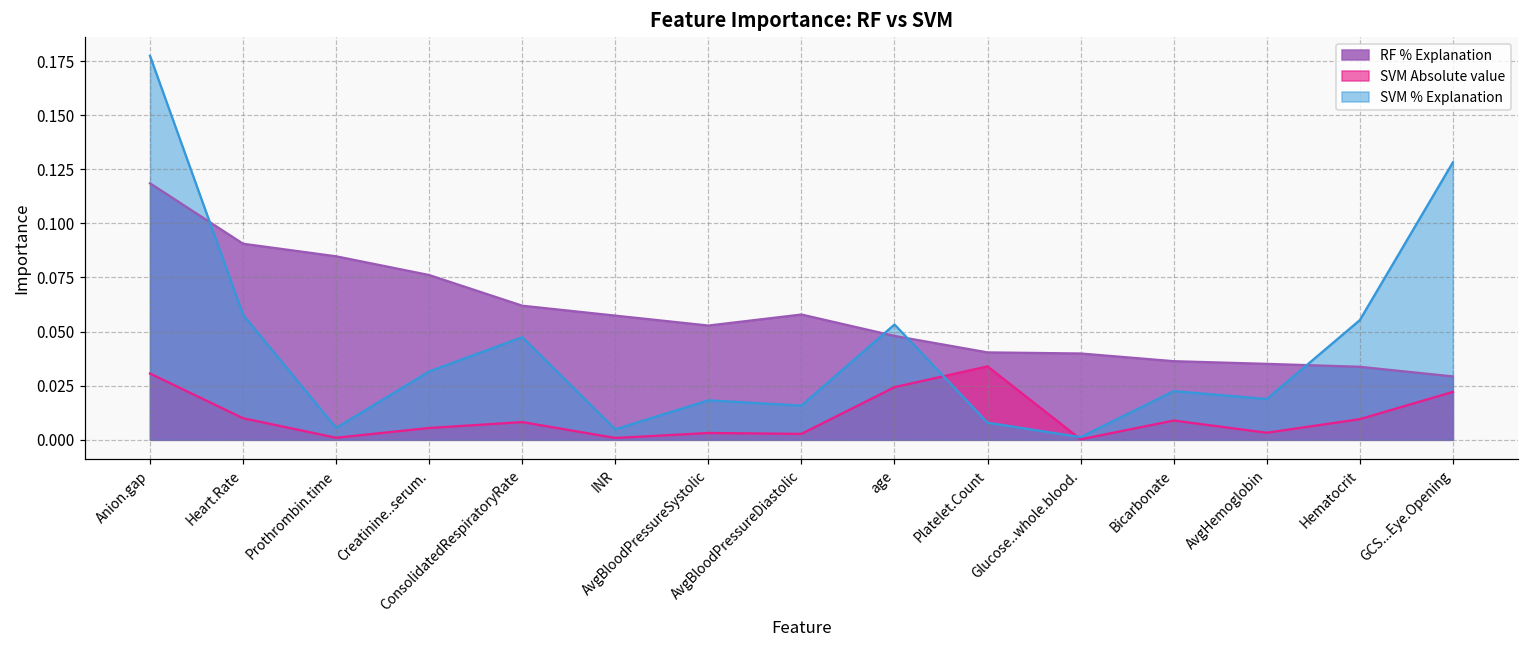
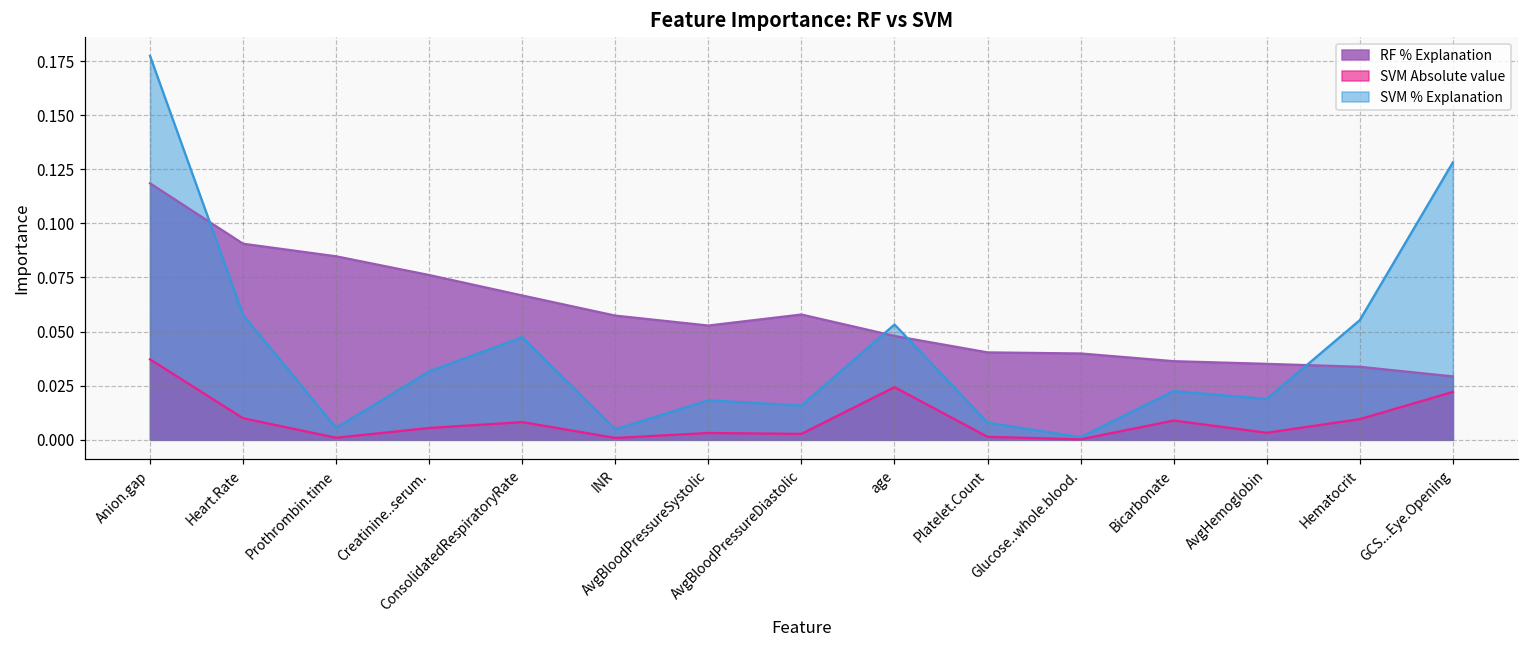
SVM Absolute value, Anion.gap: 0.031 -> 0.037
RF % Explanation, ConsolidatedRespiratoryRate: 0.062 -> 0.067
SVM Absolute value, Platelet.Count: 0.034 -> 0.001
